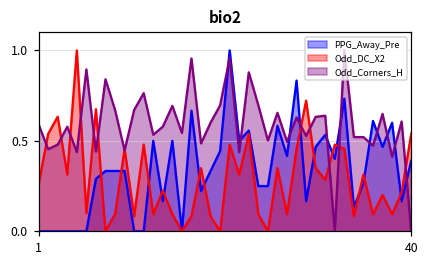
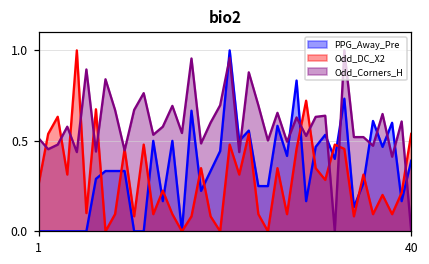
Odd_Corners_H, 1: 0.59 -> 0.51
